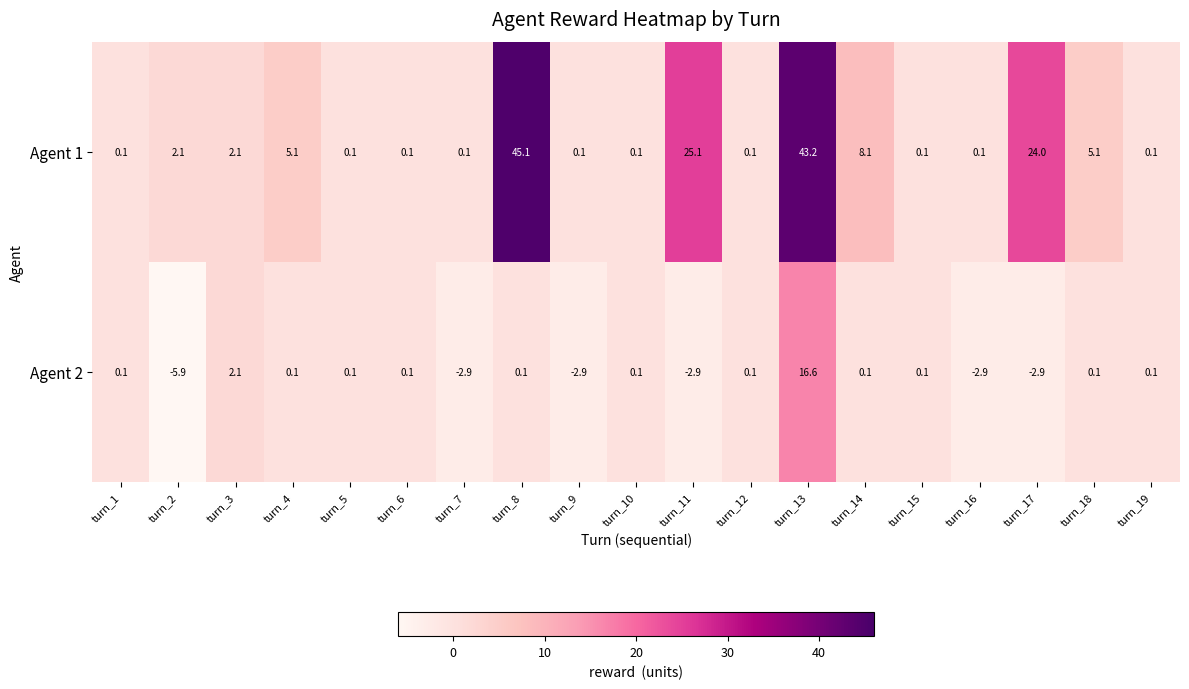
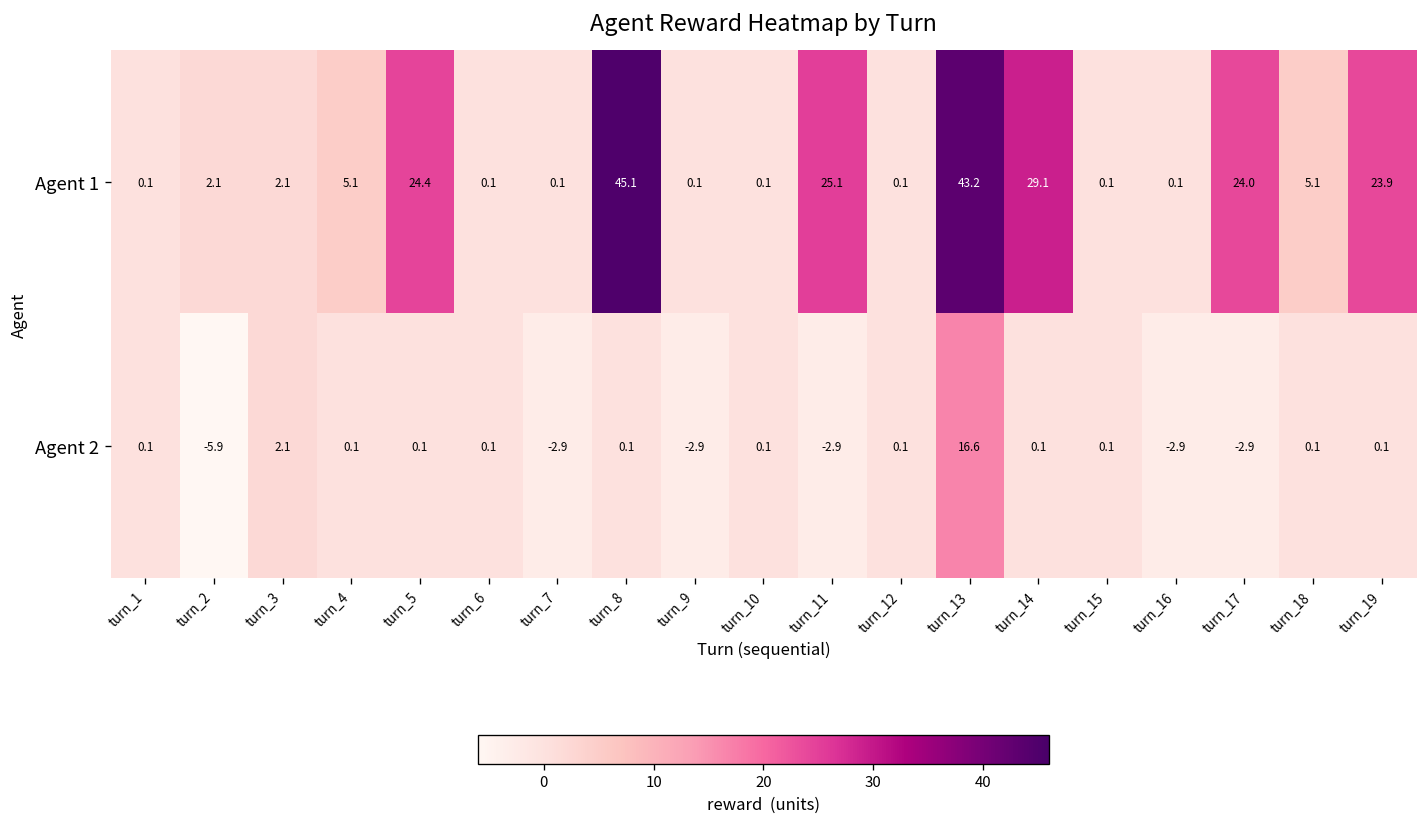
Agent 1, turn_5: 0.1 -> 24.4
Agent 1, turn_14: 8.1 -> 29.1
Agent 1, turn_19: 0.1 -> 23.9
